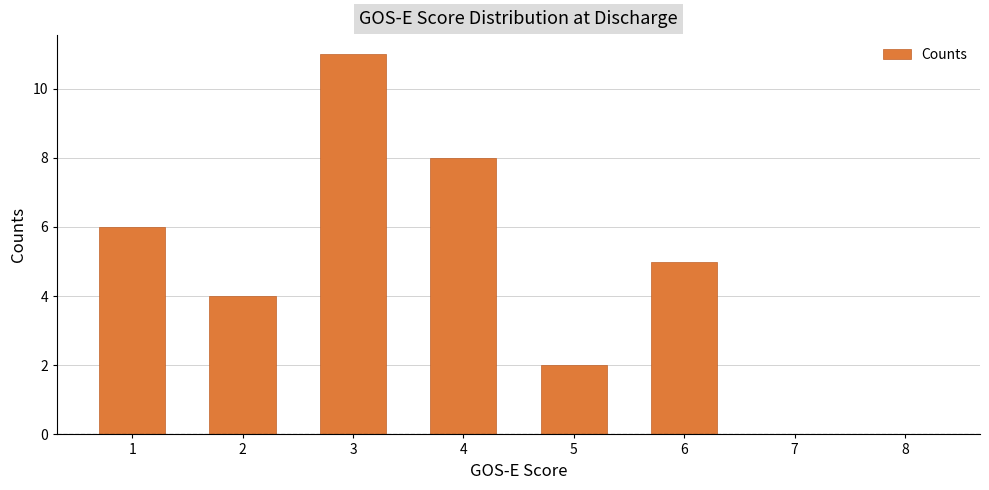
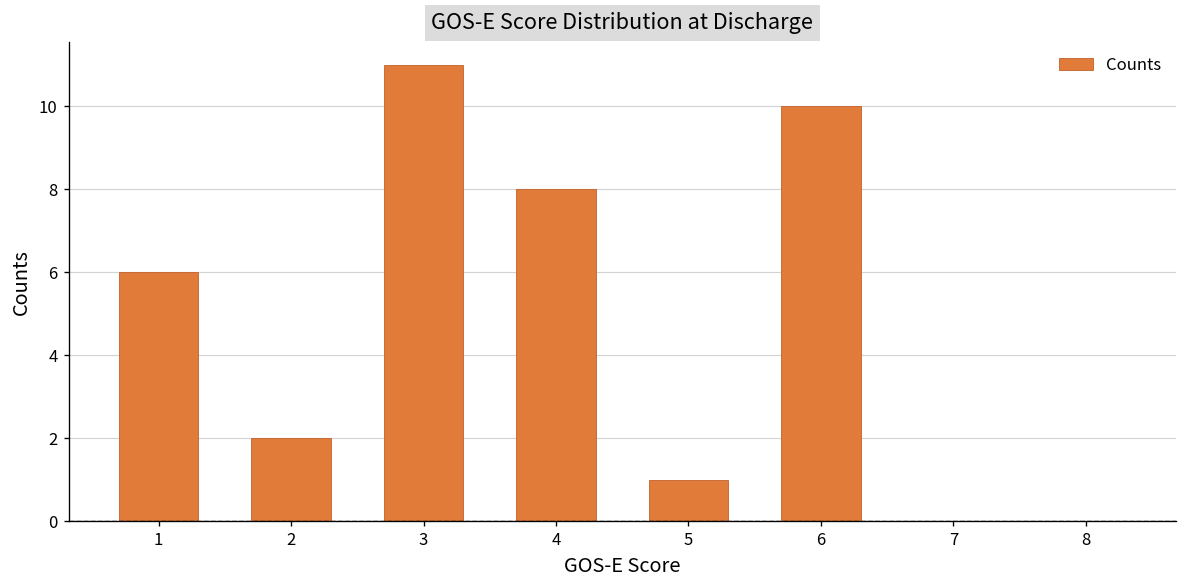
2: 4 -> 2
5: 2 -> 1
6: 5 -> 10
